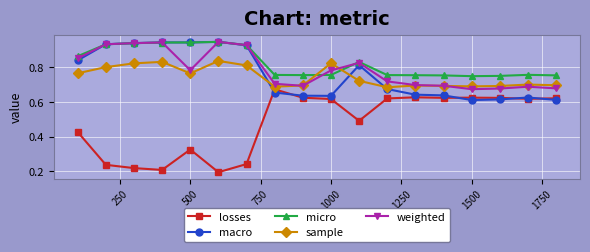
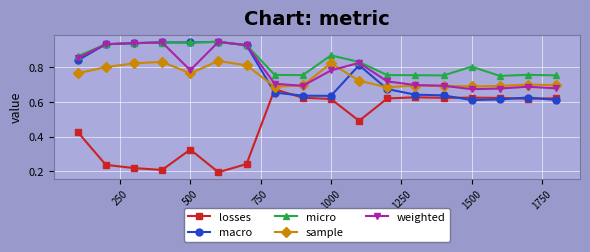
micro, 1000: 0.76 -> 0.87
micro, 1500: 0.75 -> 0.80
